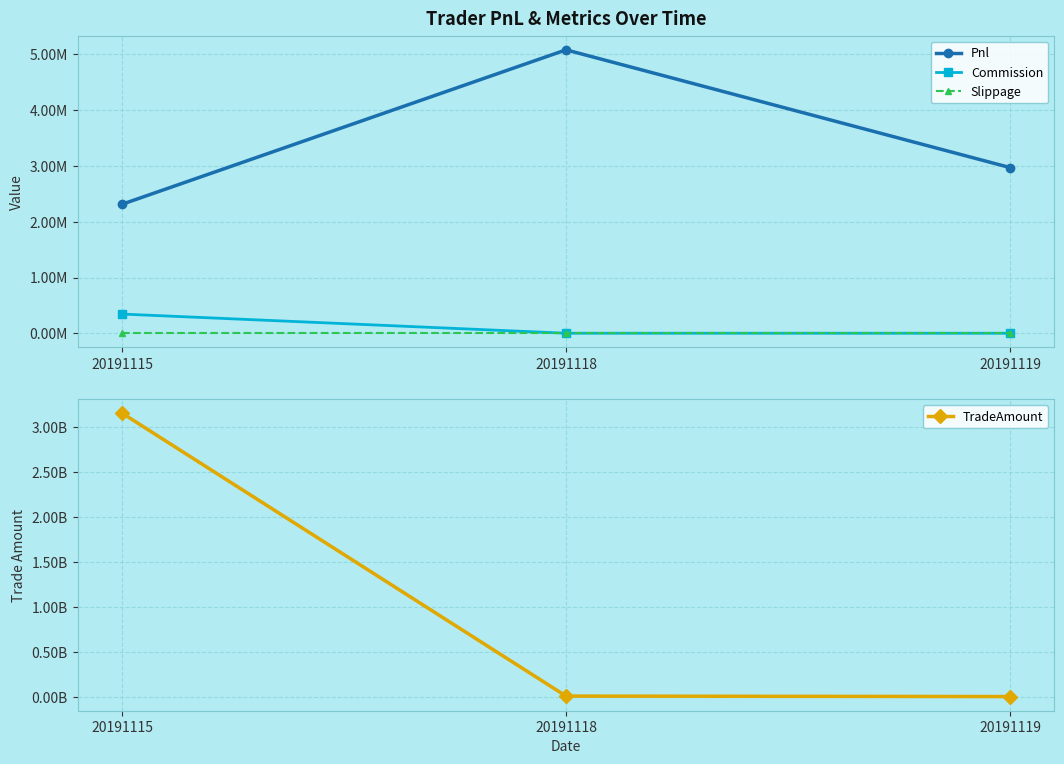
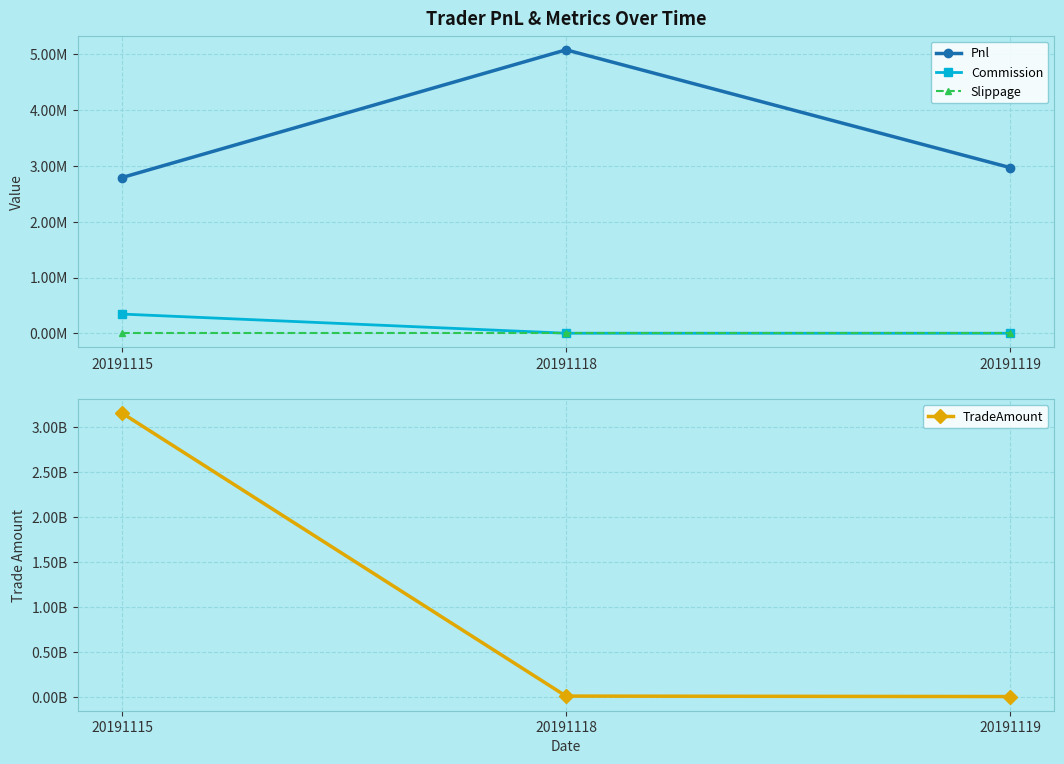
Trader PnL & Metrics Over Time, Pnl, 20191115: 2300000 -> 2800000
